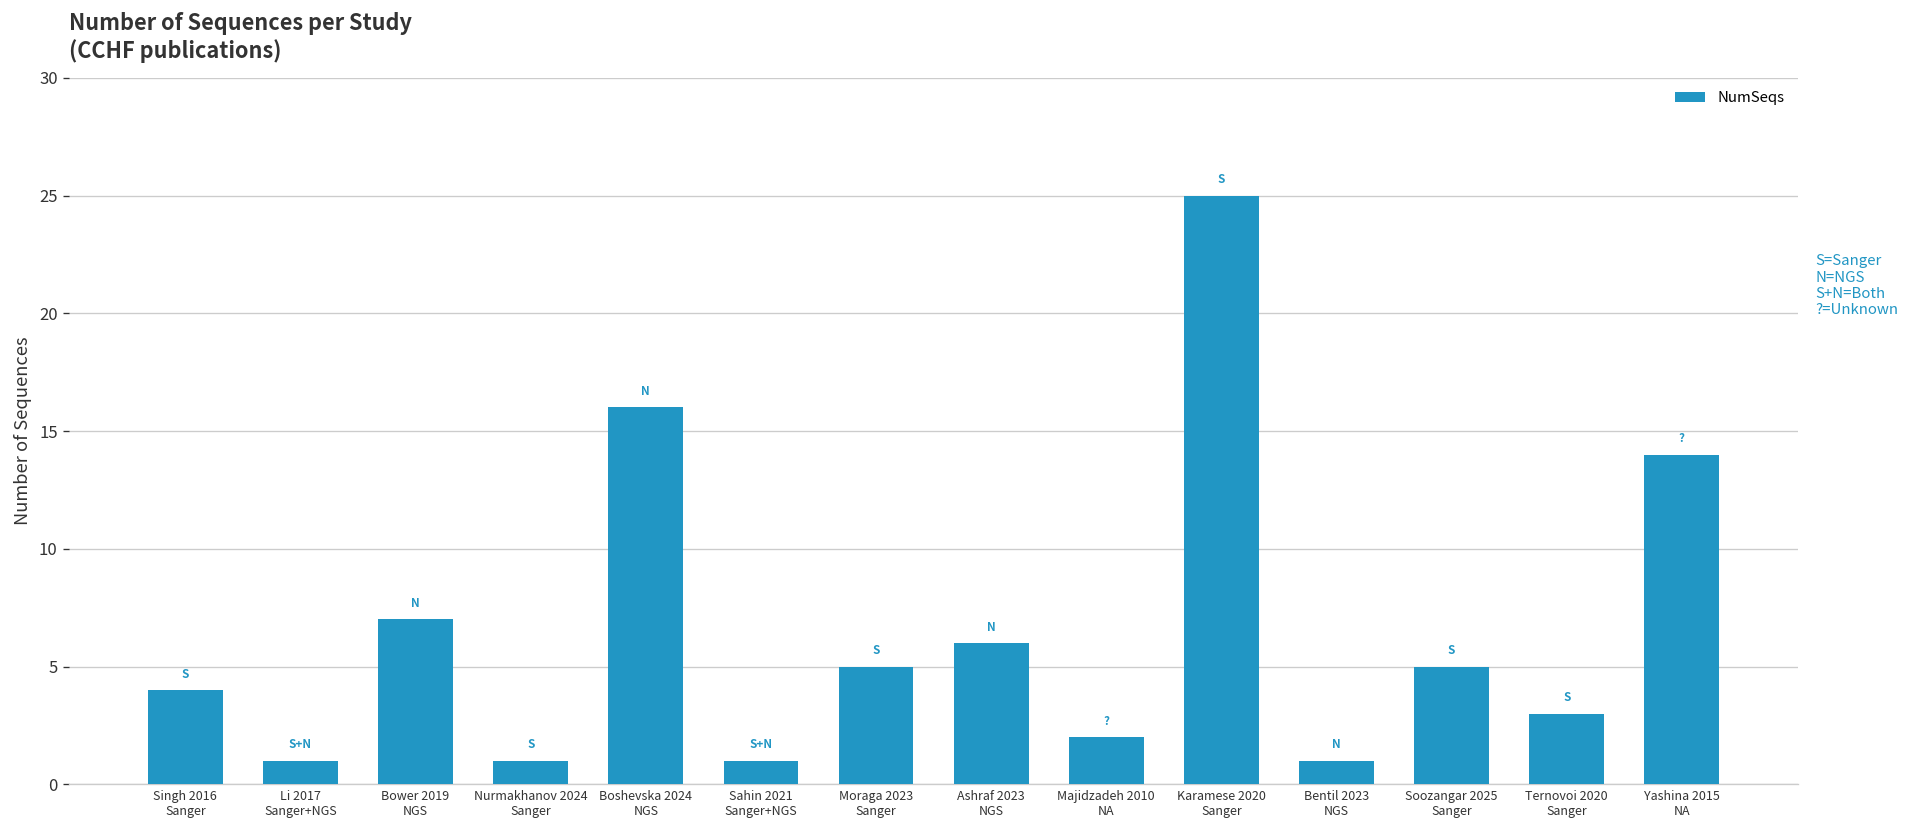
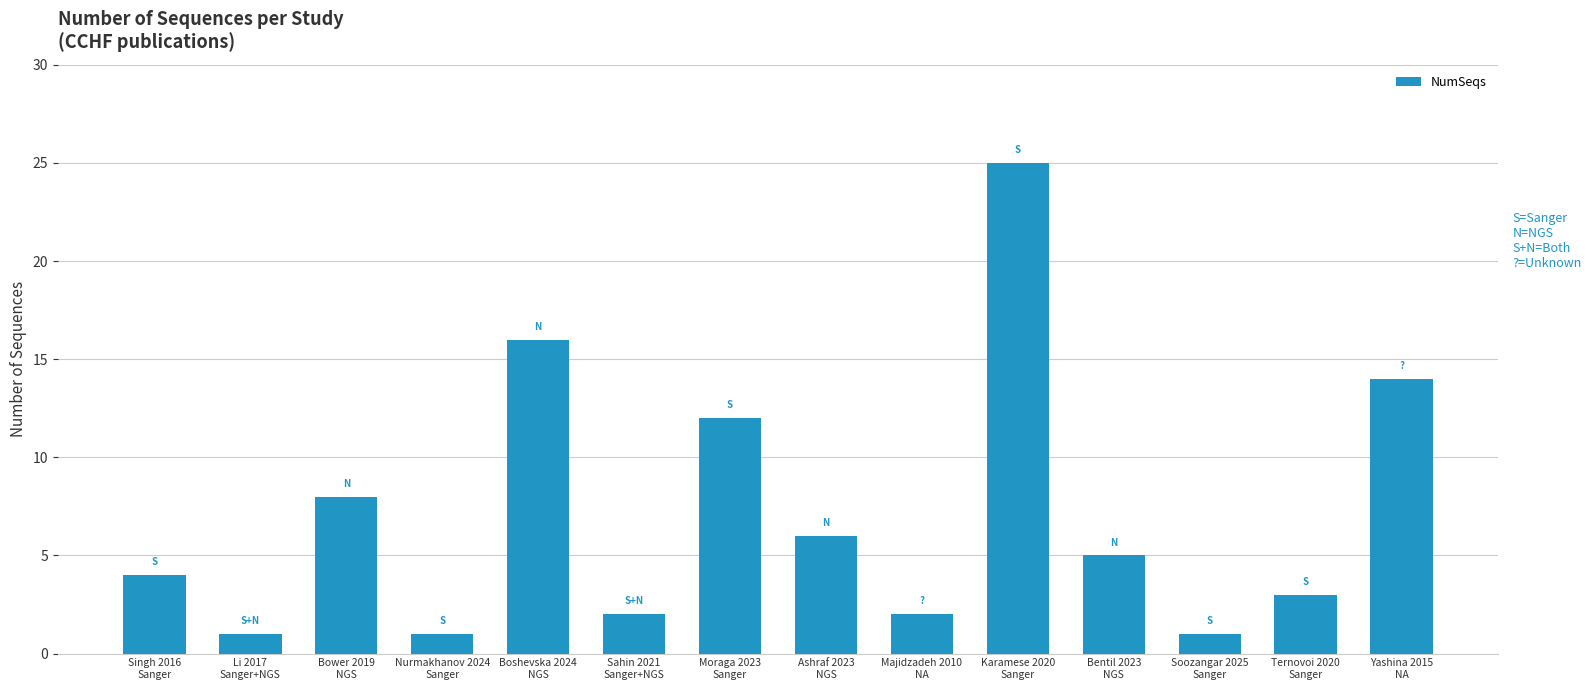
Bower 2019 NGS: 7 -> 8
Sahin 2021 Sanger+NGS: 1 -> 2
Moraga 2023 Sanger: 5 -> 12
Bentil 2023 NGS: 1 -> 5
Soozangar 2025 Sanger: 5 -> 1
